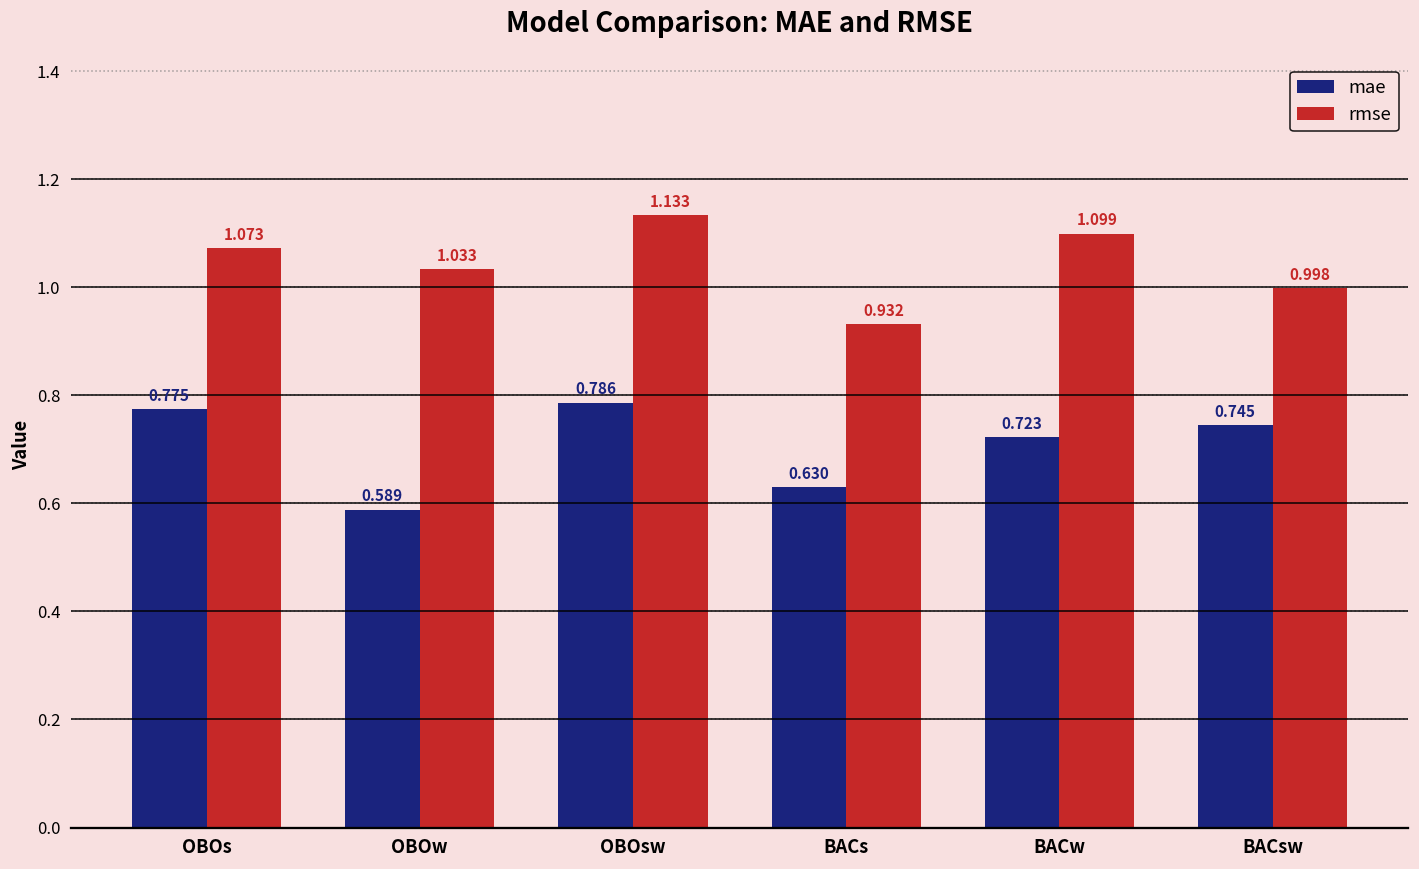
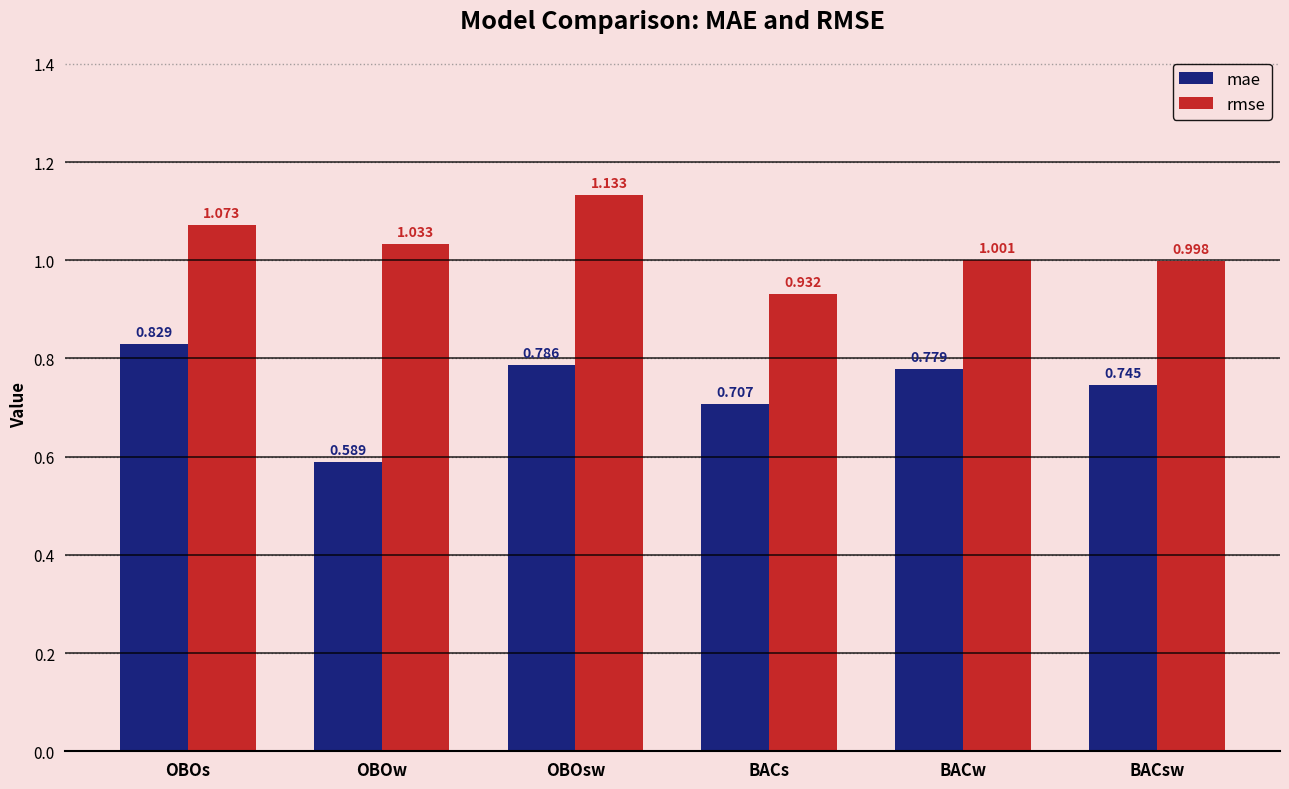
mae, OBOs: 0.775 -> 0.829
mae, BACs: 0.630 -> 0.707
mae, BACw: 0.723 -> 0.779
rmse, BACw: 1.099 -> 1.001
